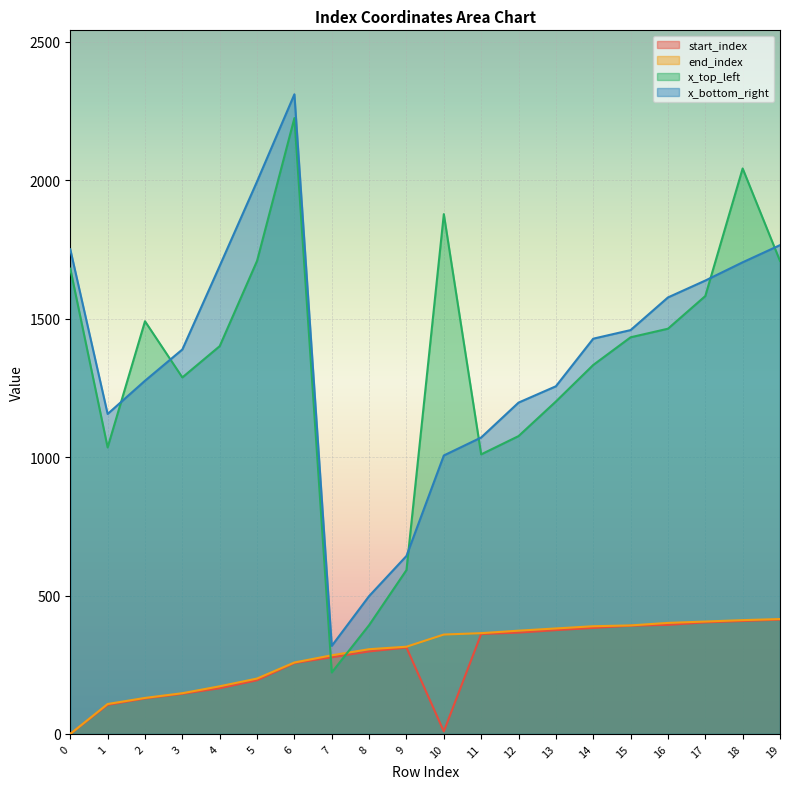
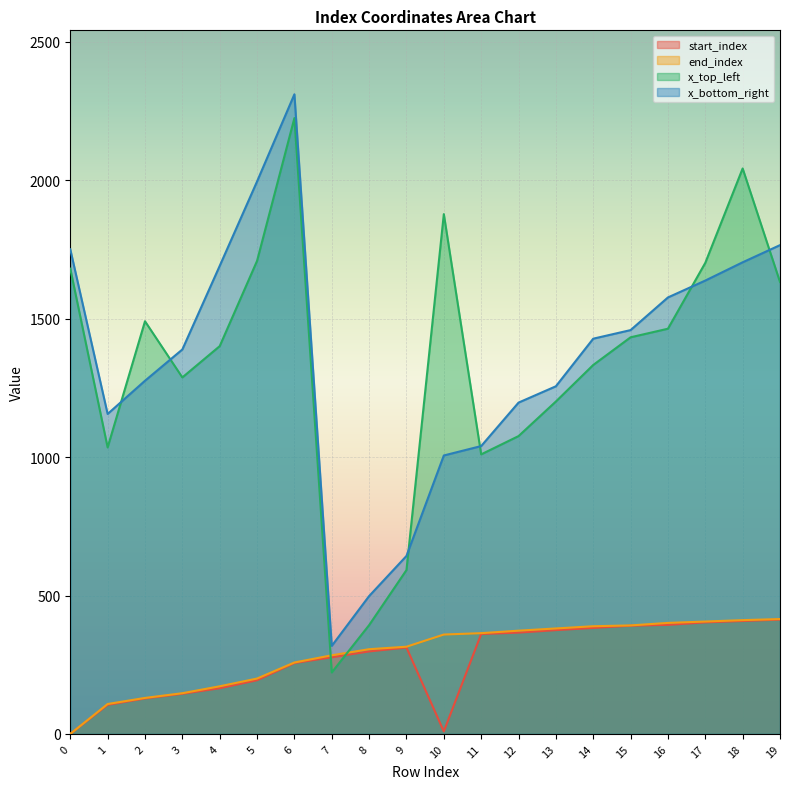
x_bottom_right, 11: 1070 -> 1040
x_top_left, 17: 1580 -> 1700
x_top_left, 19: 1710 -> 1630
